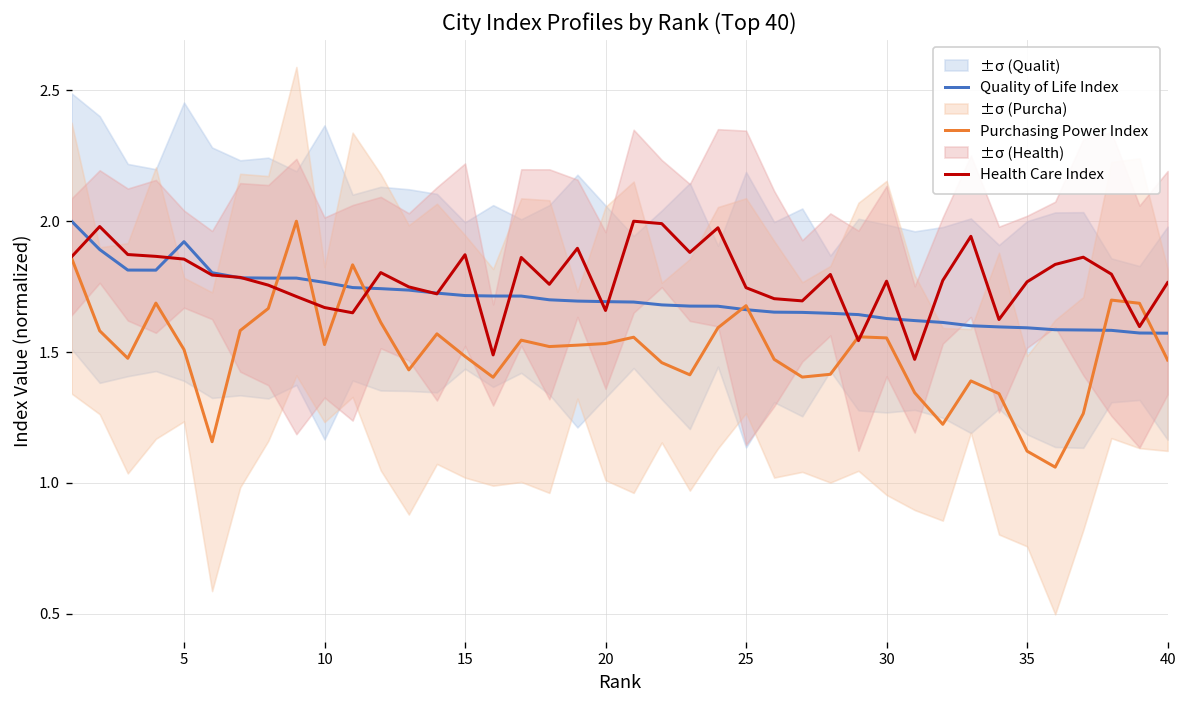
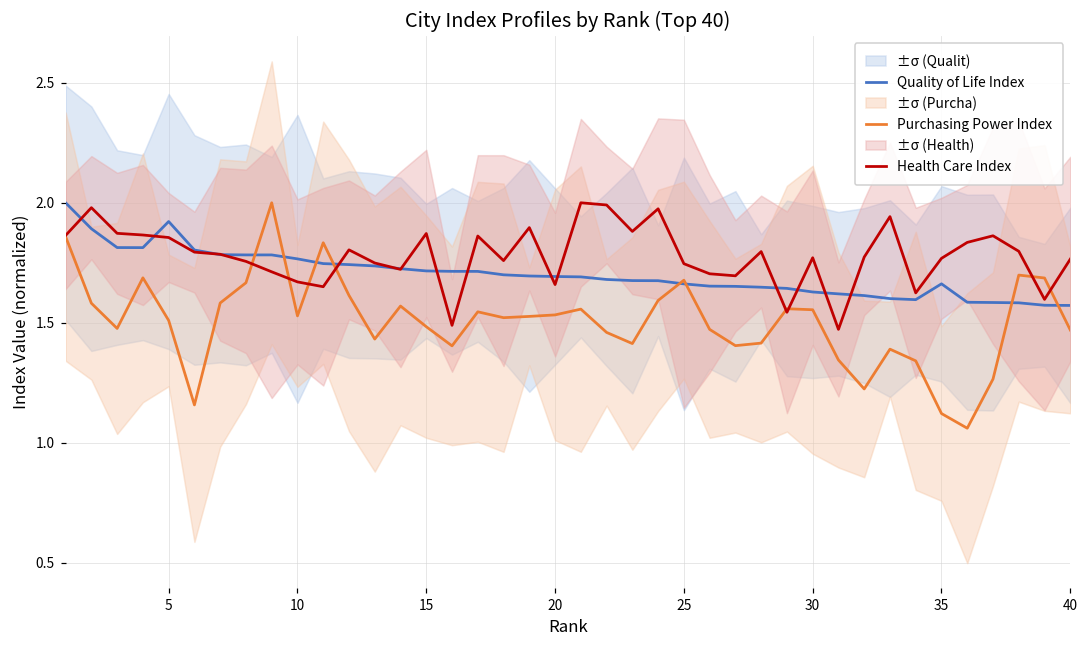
Quality of Life Index, 35: 1.59 -> 1.66
